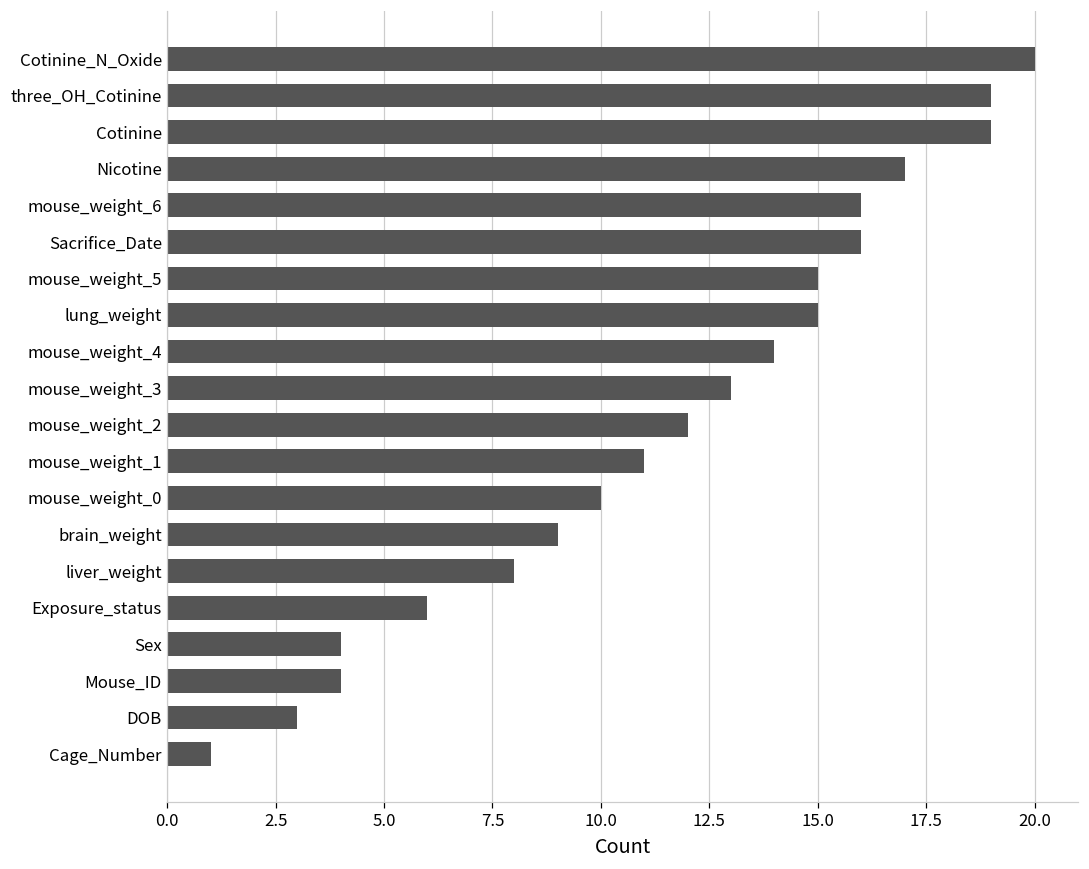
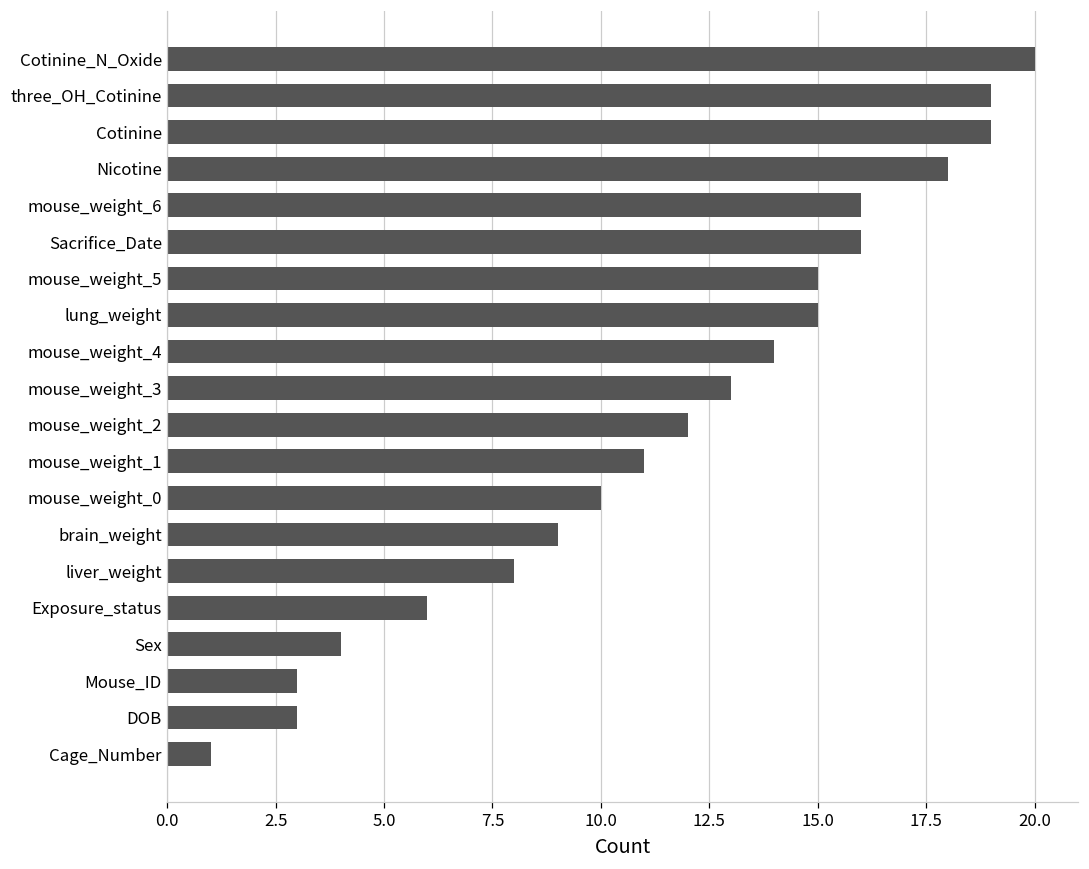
Nicotine: 17 -> 18
Mouse_ID: 4 -> 3
